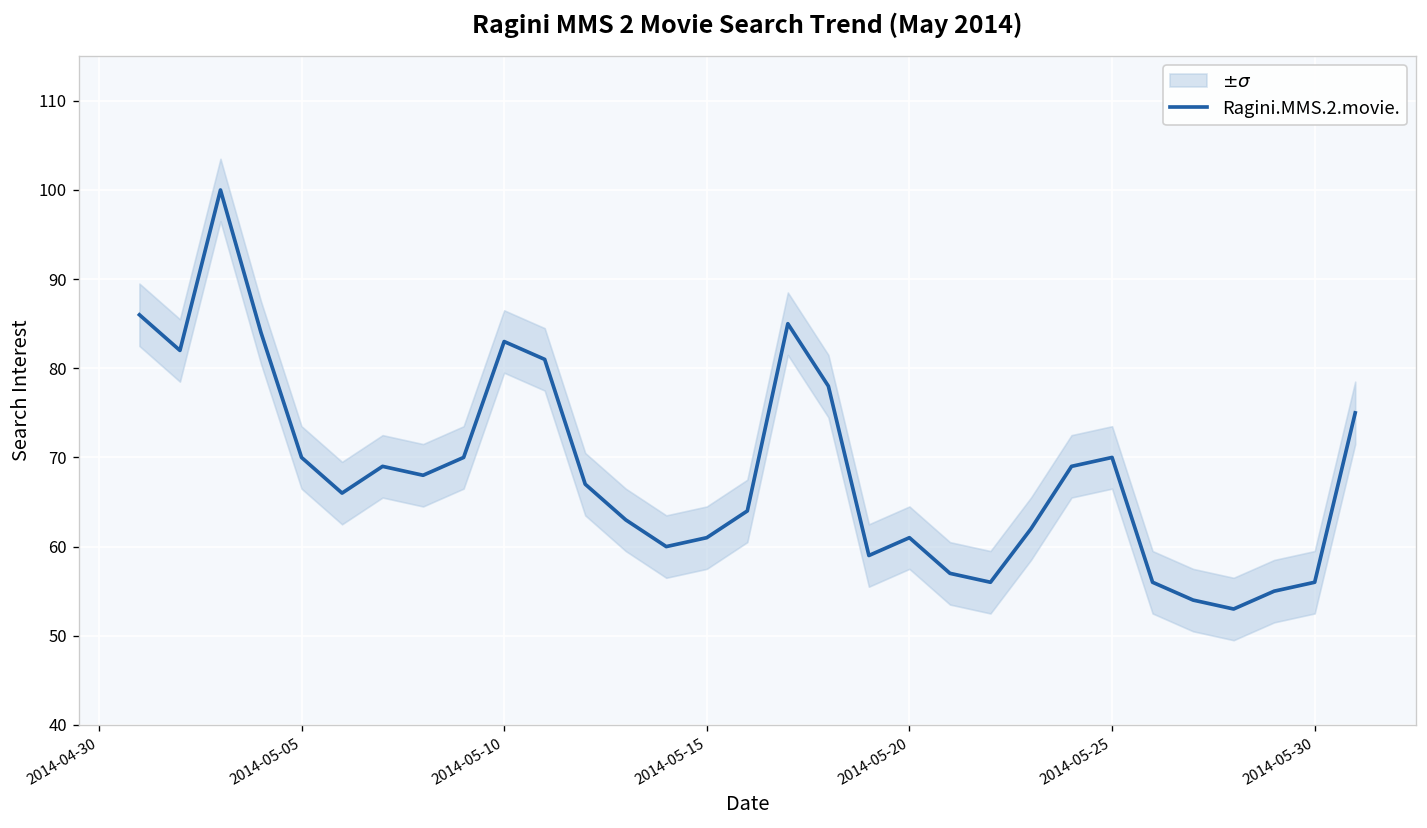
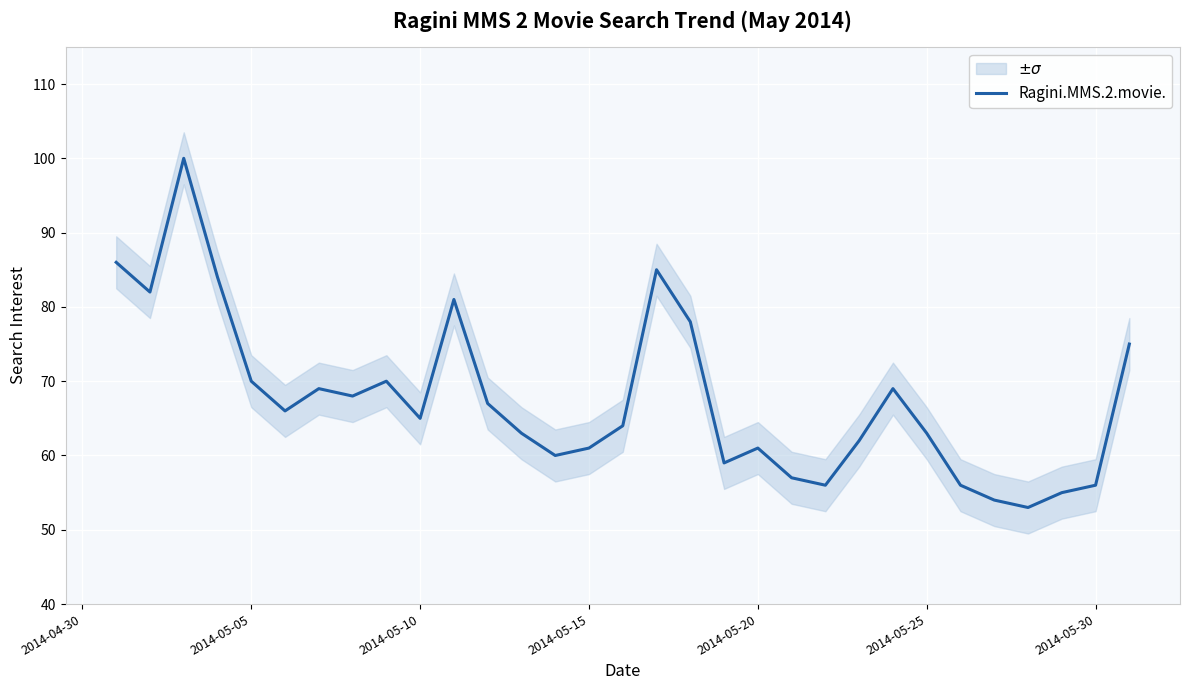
Ragini.MMS.2.movie., 2014-05-10: 83 -> 65
Ragini.MMS.2.movie., 2014-05-25: 70 -> 63
